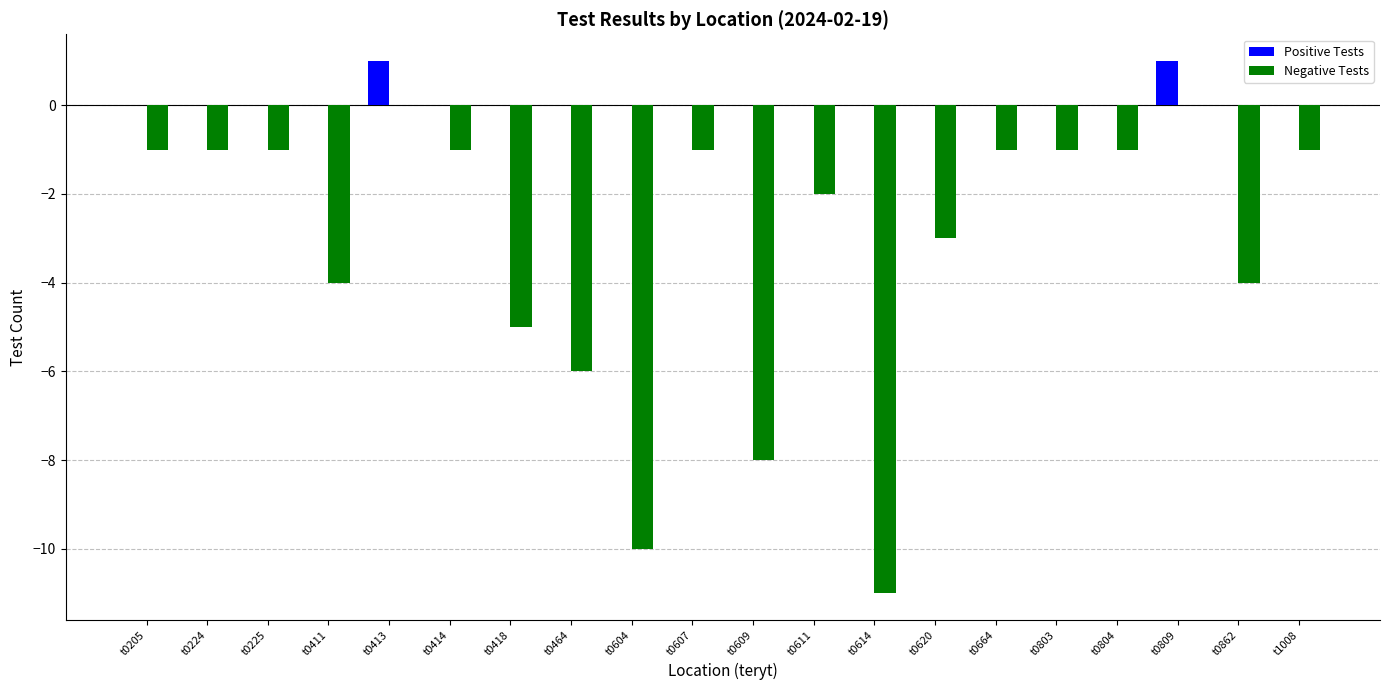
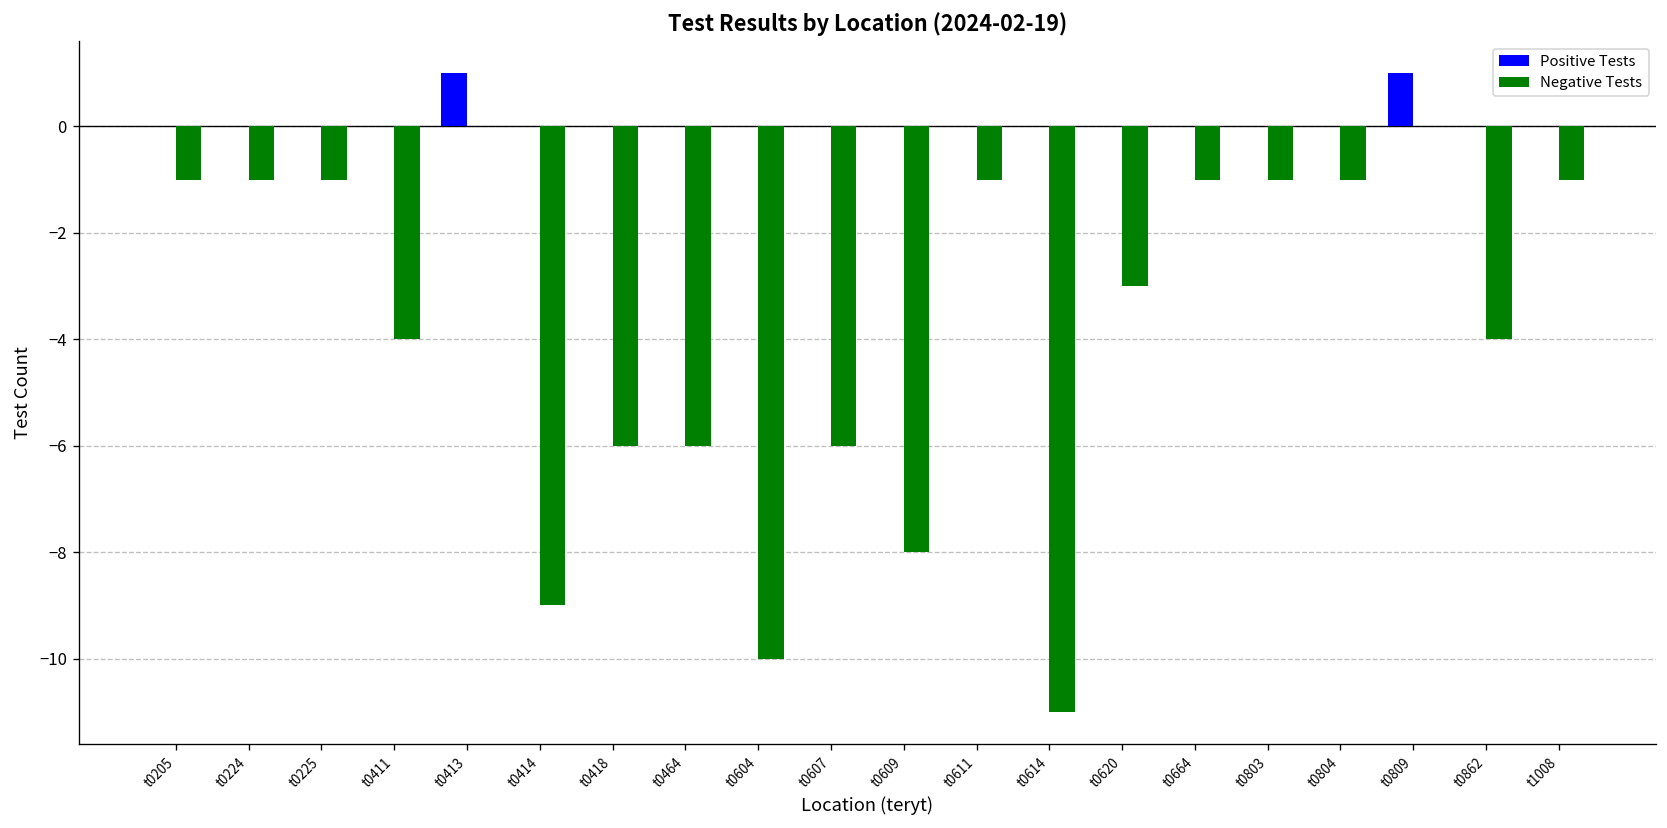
Negative Tests, t0414: -1.0 -> -9.0
Negative Tests, t0418: -5.0 -> -6.0
Negative Tests, t0607: -1.0 -> -6.0
Negative Tests, t0611: -2.0 -> -1.0
